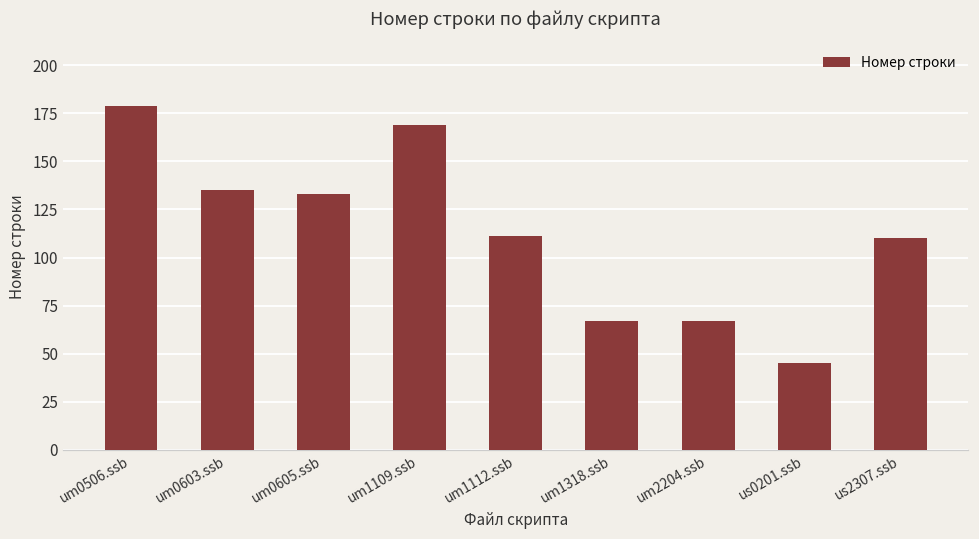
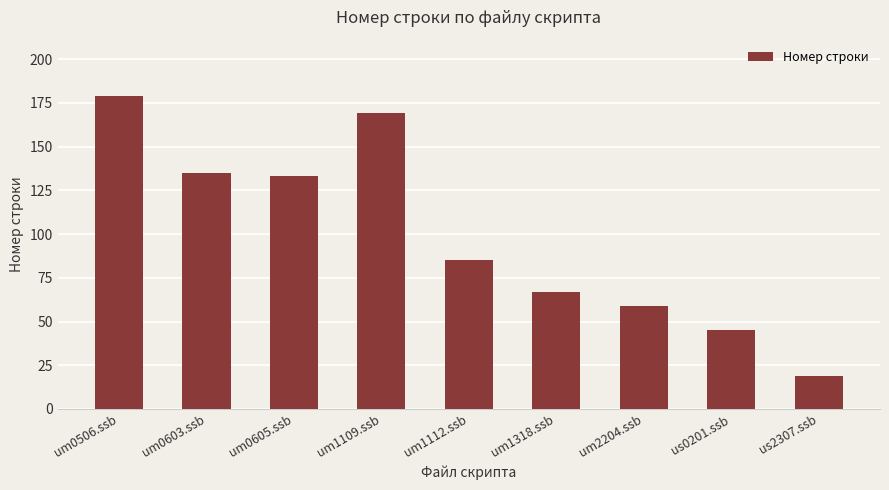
um1112.ssb: 111 -> 85
um2204.ssb: 67 -> 59
us2307.ssb: 110 -> 19
